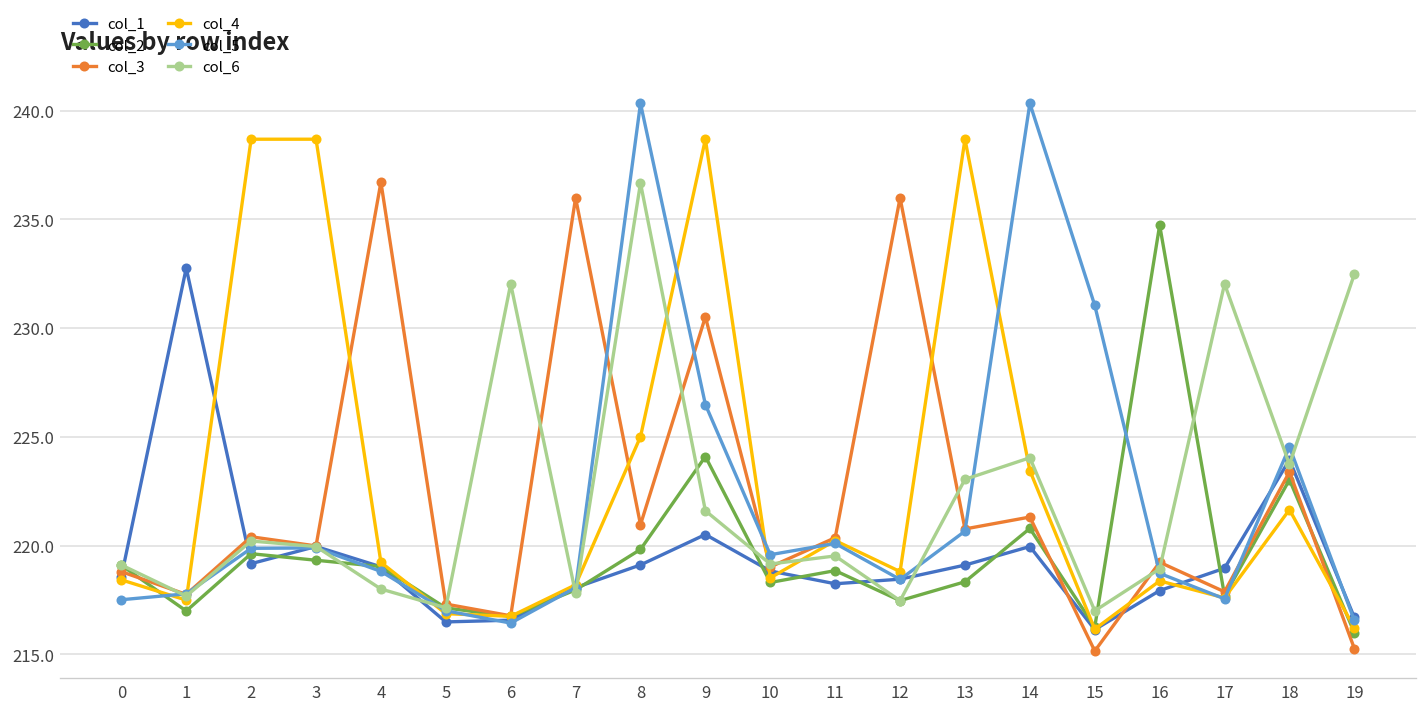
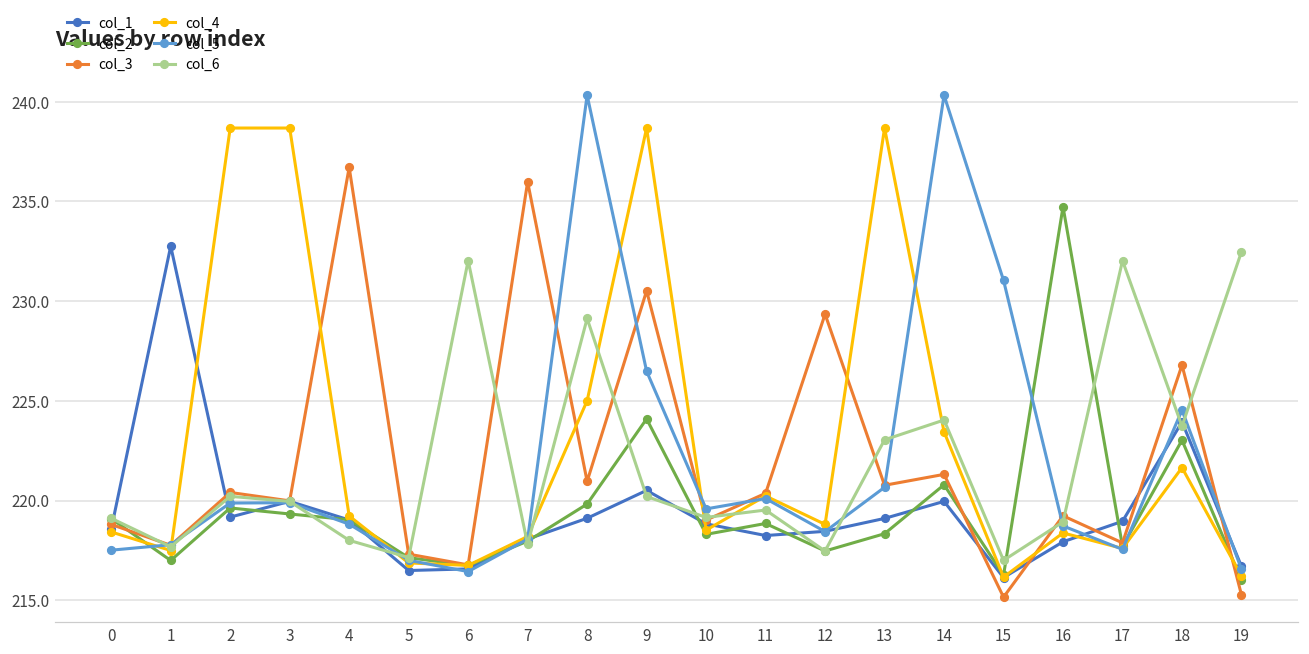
col_6, 8: 236.7 -> 229.1
col_6, 9: 221.6 -> 220.2
col_3, 12: 236.0 -> 229.3
col_3, 18: 223.4 -> 226.8
